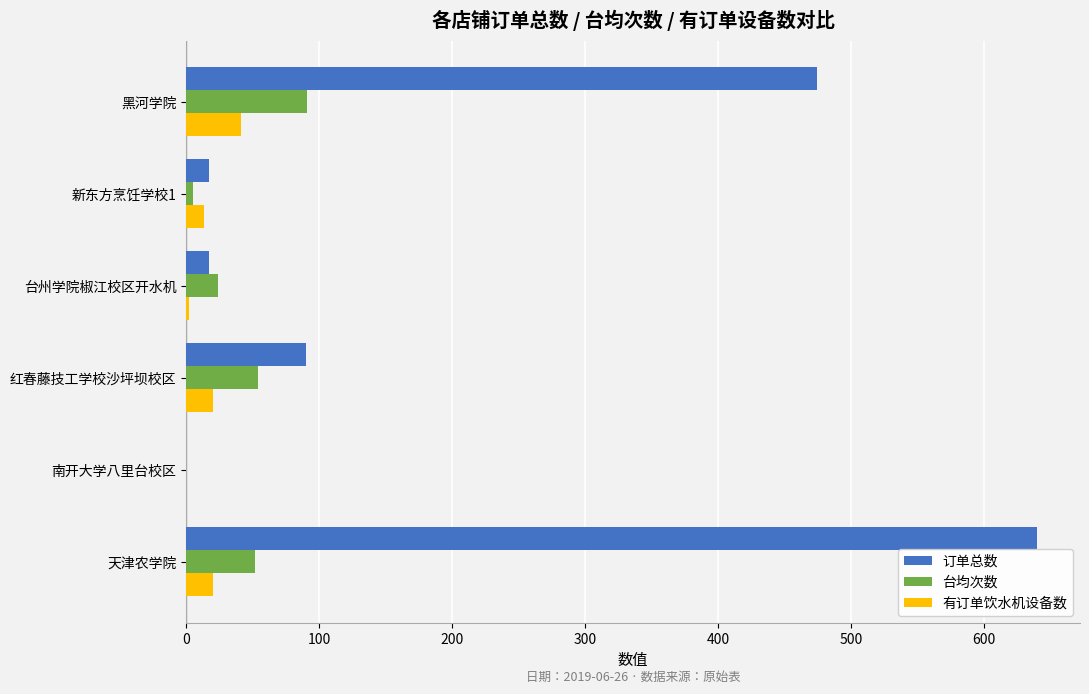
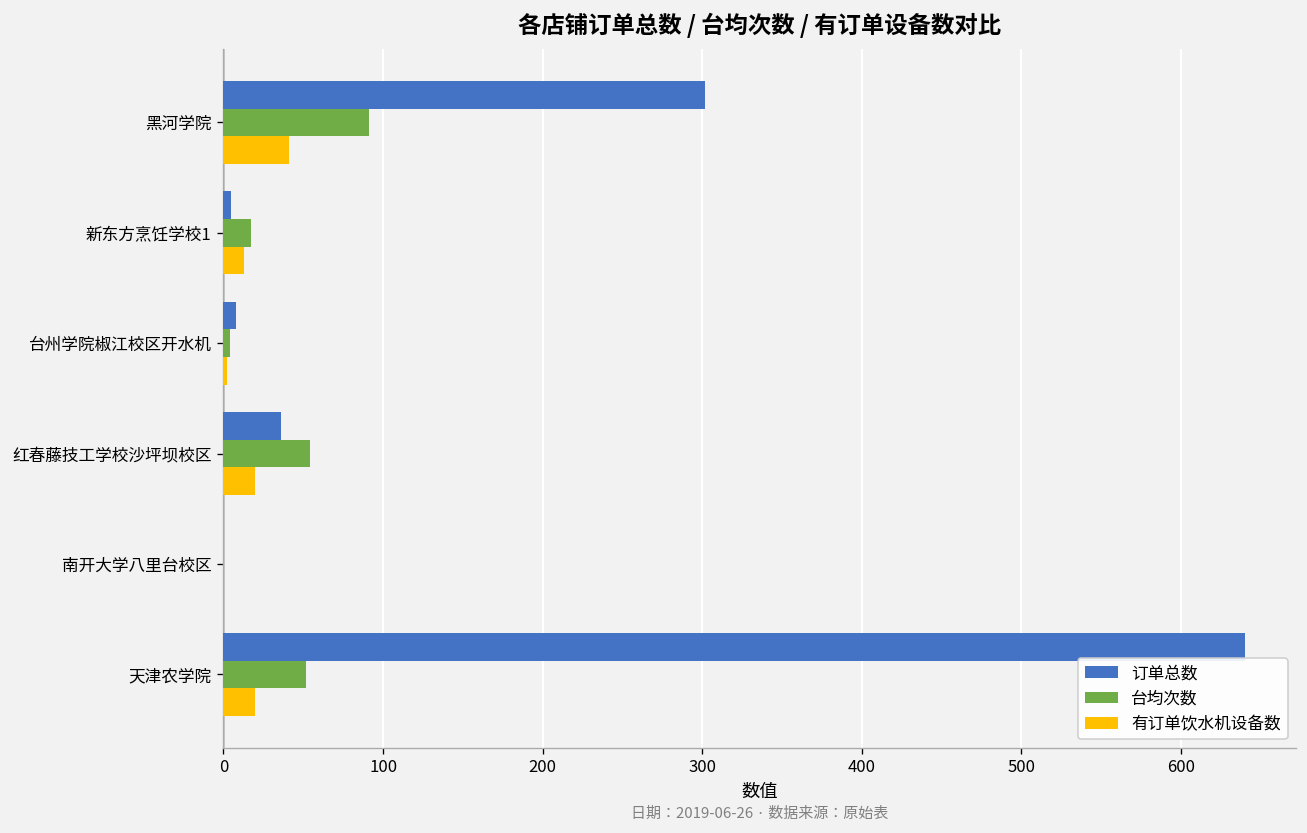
订单总数, 黑河学院: 474 -> 302
订单总数, 新东方烹饪学校1: 17 -> 5
台均次数, 新东方烹饪学校1: 5 -> 17
订单总数, 台州学院椒江校区开水机: 17 -> 8
台均次数, 台州学院椒江校区开水机: 24 -> 4
订单总数, 红春藤技工学校沙坪坝校区: 90 -> 36
